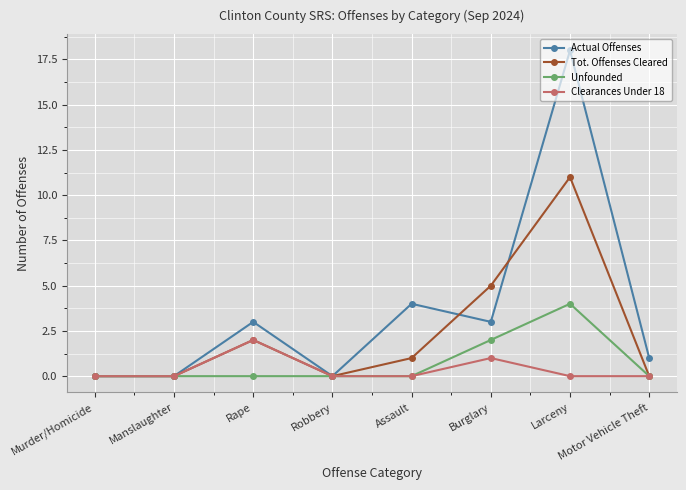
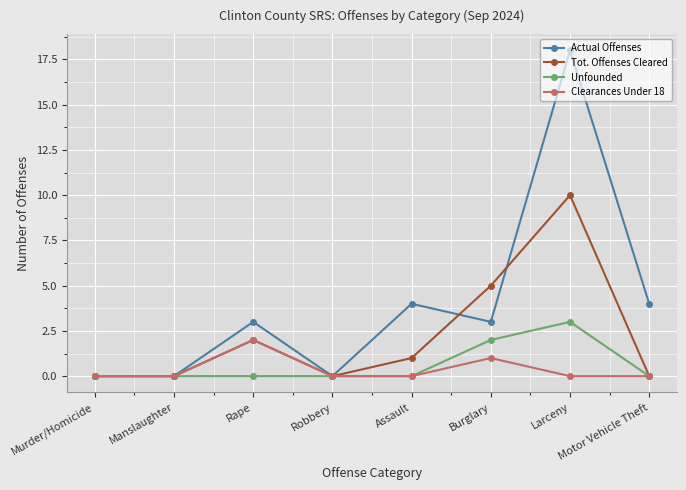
Tot. Offenses Cleared, Larceny: 11 -> 10
Unfounded, Larceny: 4 -> 3
Actual Offenses, Motor Vehicle Theft: 1 -> 4
